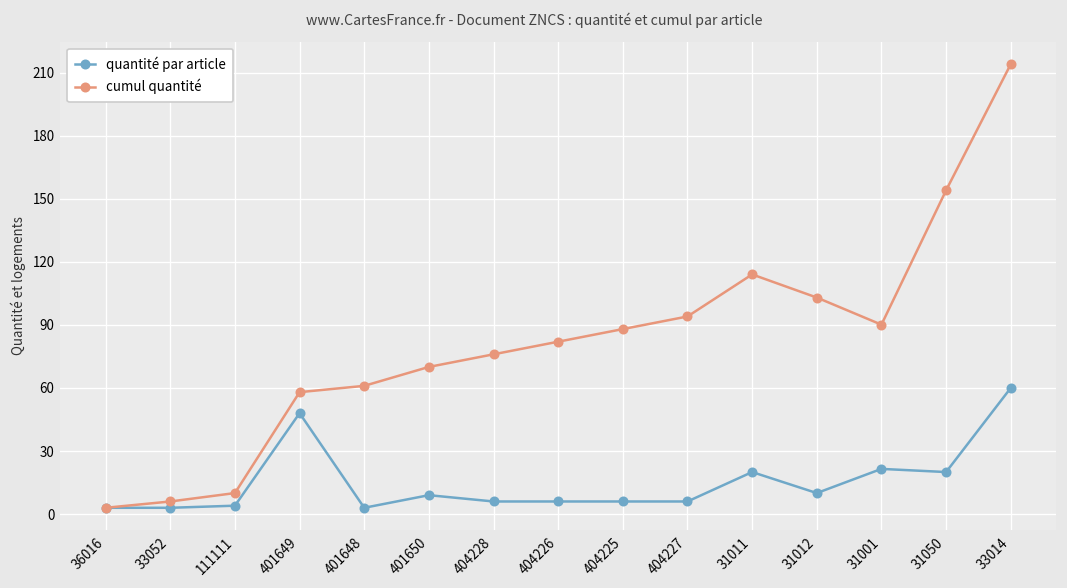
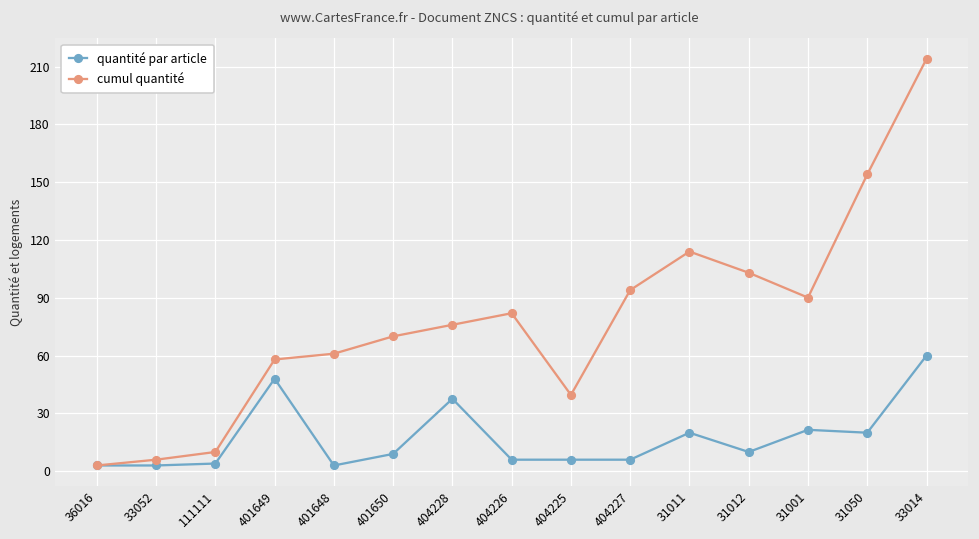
quantité par article, 404228: 6 -> 38
cumul quantité, 404225: 88 -> 40
